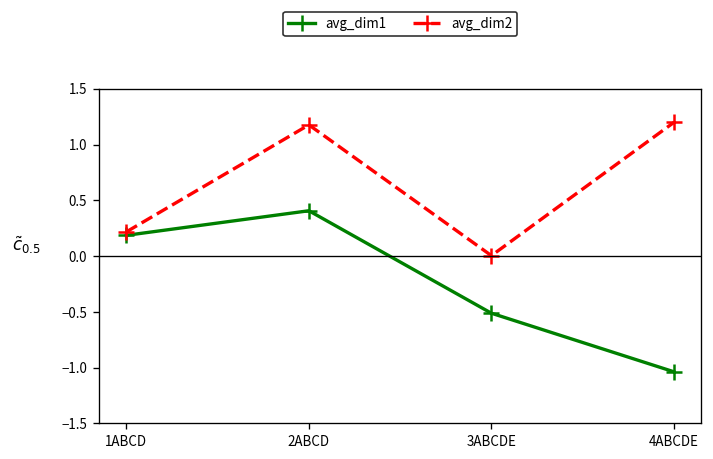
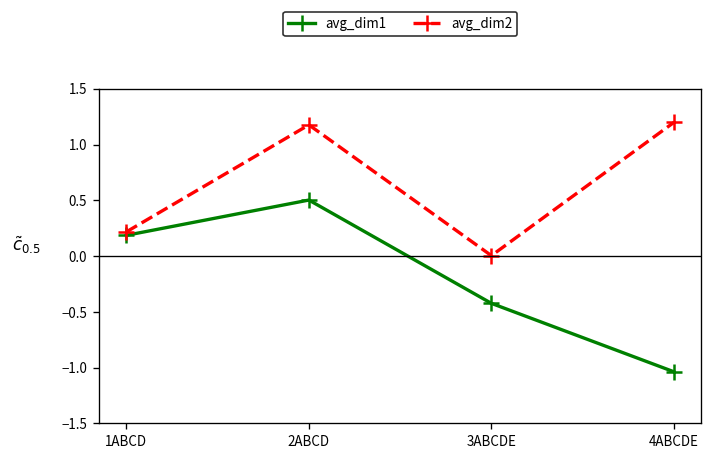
avg_dim1, 2ABCD: 0.4 -> 0.5
avg_dim1, 3ABCDE: -0.5 -> -0.4
